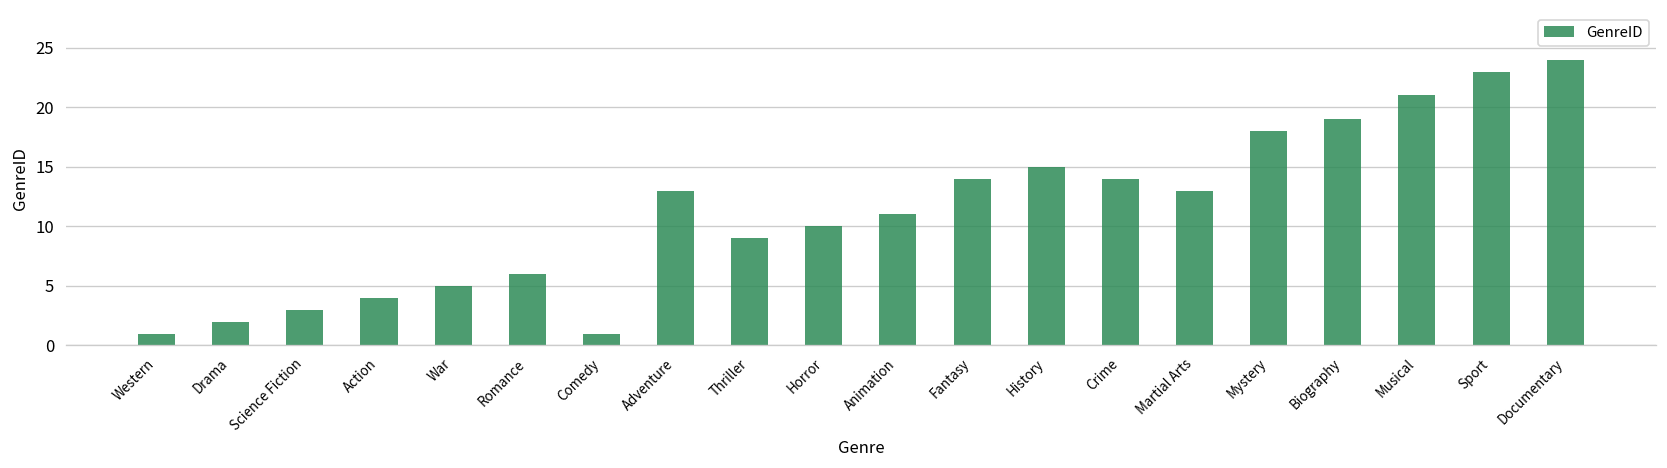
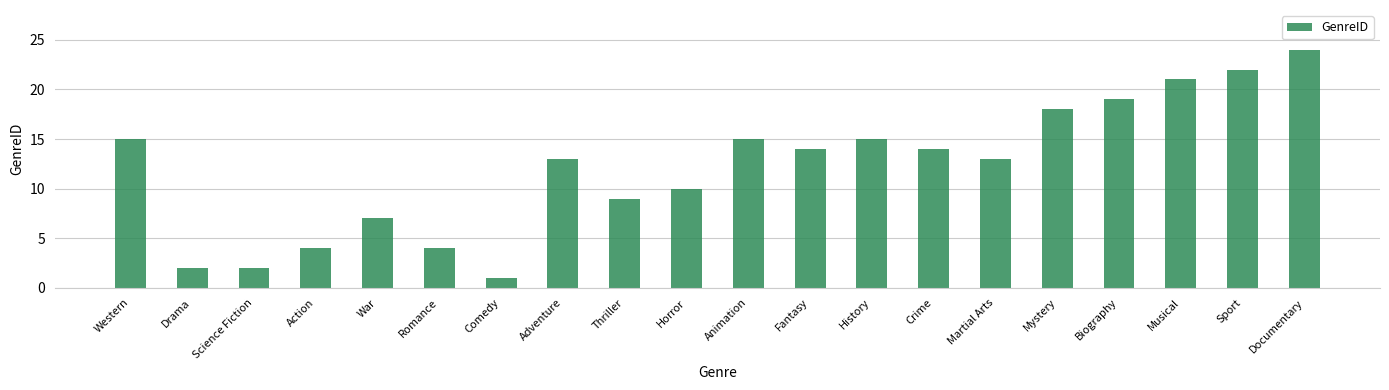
Western: 1 -> 15
Science Fiction: 3 -> 2
War: 5 -> 7
Romance: 6 -> 4
Animation: 11 -> 15
Sport: 23 -> 22
